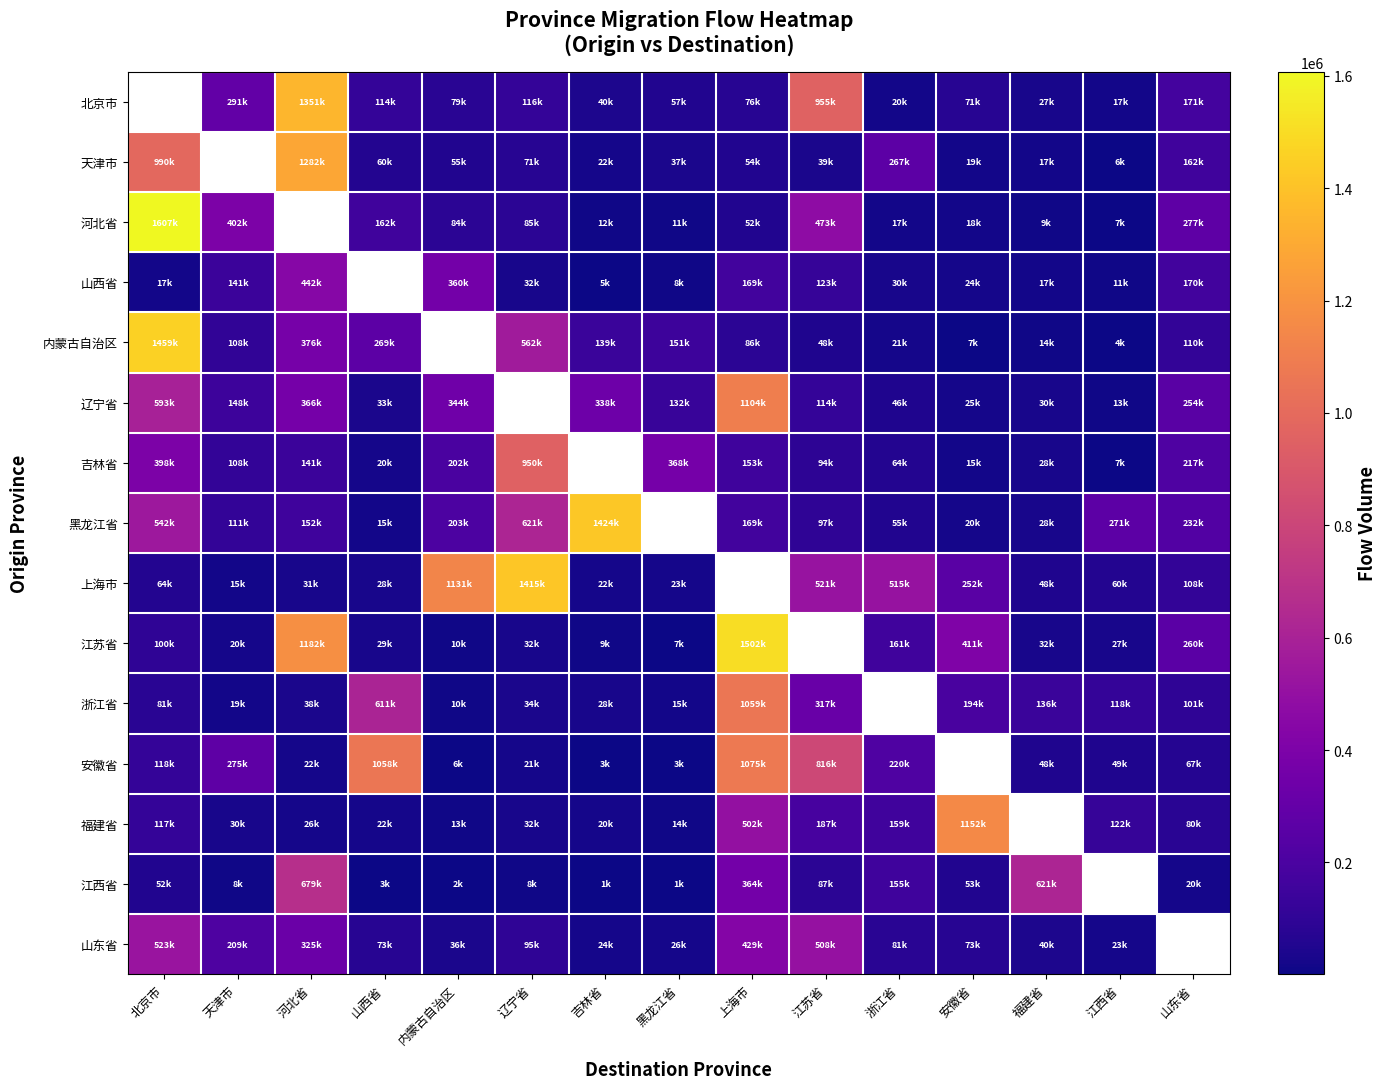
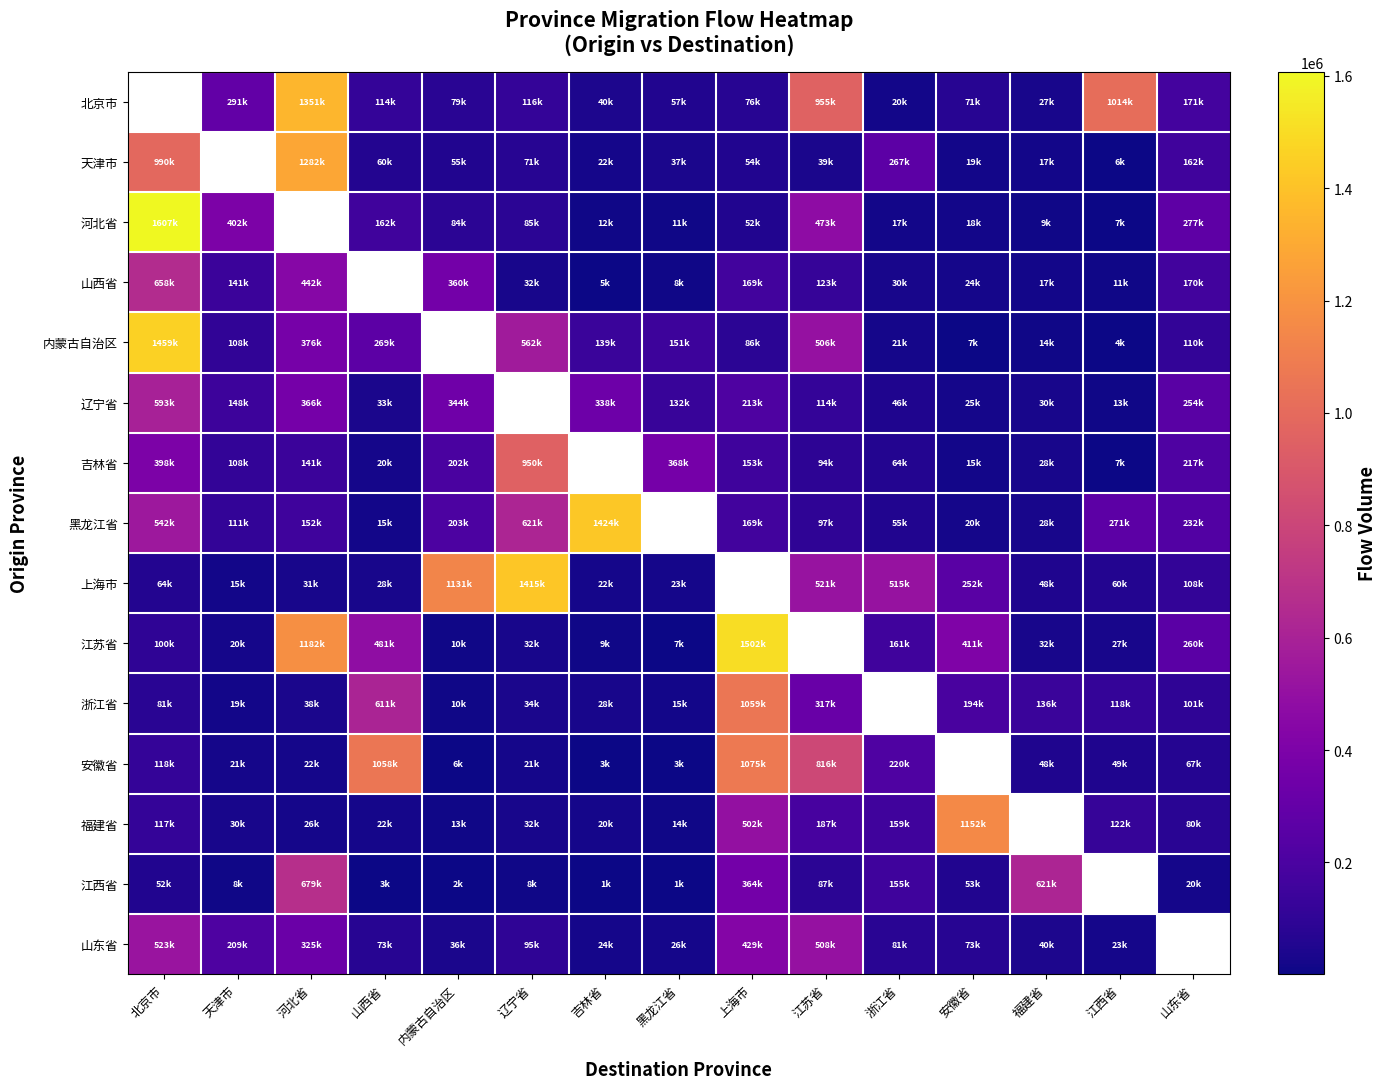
北京市, 江西省: 17k -> 1014k
山西省, 北京市: 17k -> 658k
内蒙古自治区, 江苏省: 48k -> 506k
辽宁省, 上海市: 1104k -> 213k
江苏省, 山西省: 29k -> 481k
安徽省, 天津市: 275k -> 21k
